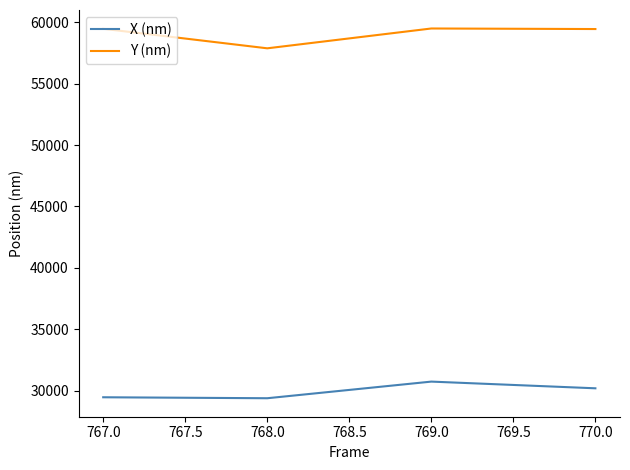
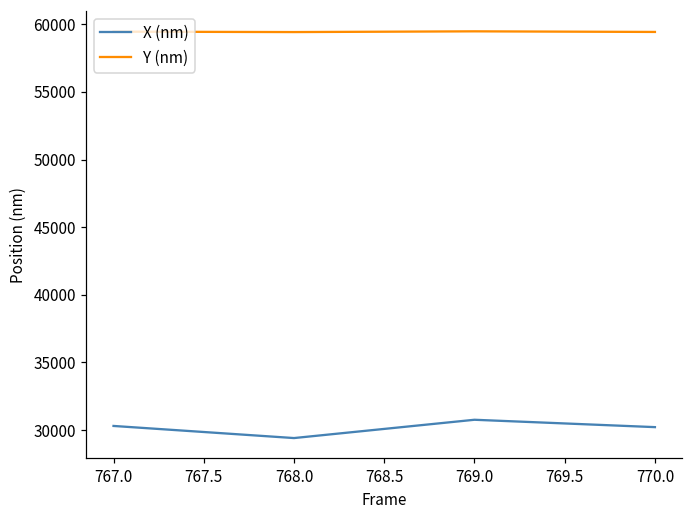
X (nm), 767.0: 29500 -> 30300
Y (nm), 768.0: 57900 -> 59400
